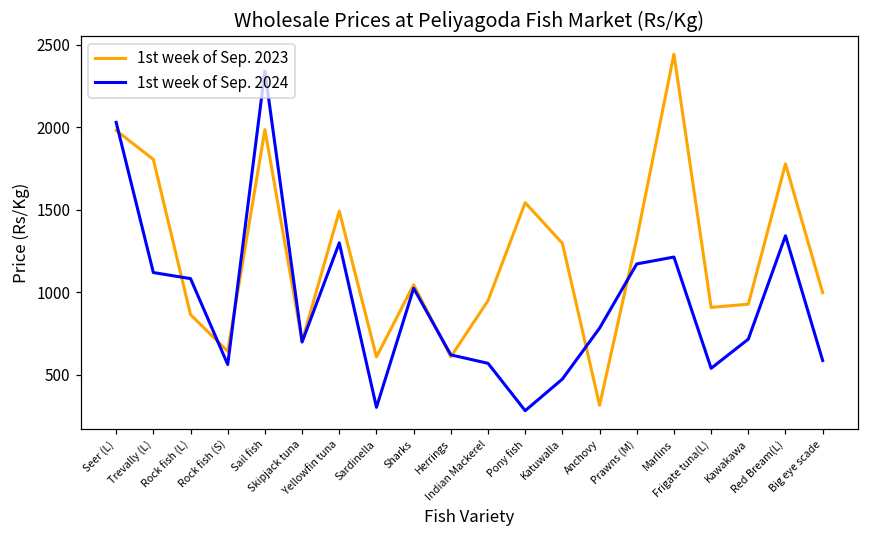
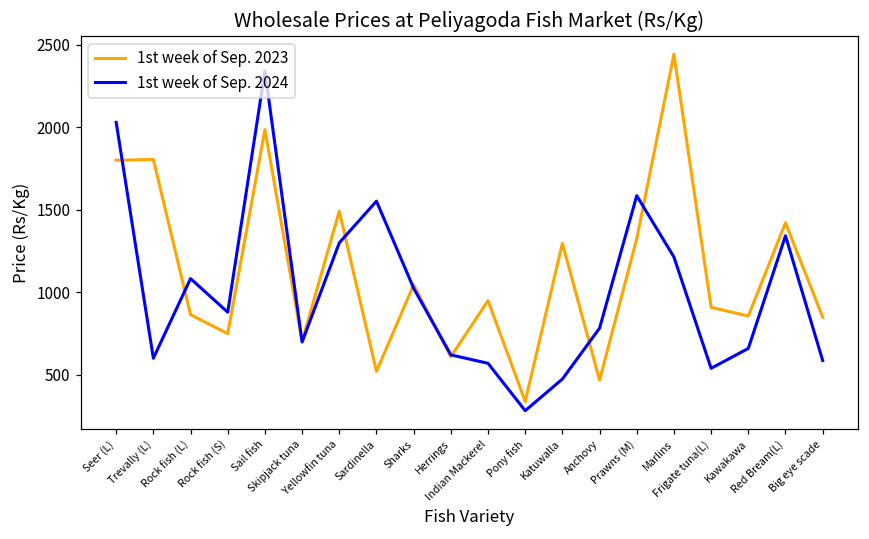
1st week of Sep. 2023, Seer (L): 1980 -> 1800
1st week of Sep. 2024, Trevally (L): 1120 -> 600
1st week of Sep. 2023, Rock fish (S): 640 -> 750
1st week of Sep. 2024, Rock fish (S): 560 -> 880
1st week of Sep. 2023, Sardinella: 610 -> 520
1st week of Sep. 2024, Sardinella: 300 -> 1550
1st week of Sep. 2023, Pony fish: 1540 -> 340
1st week of Sep. 2023, Anchovy: 320 -> 470
1st week of Sep. 2024, Prawns (M): 1170 -> 1590
1st week of Sep. 2023, Kawakawa: 930 -> 860
1st week of Sep. 2024, Kawakawa: 720 -> 660
1st week of Sep. 2023, Red Bream(L): 1780 -> 1420
1st week of Sep. 2023, Big eye scade: 1000 -> 850
